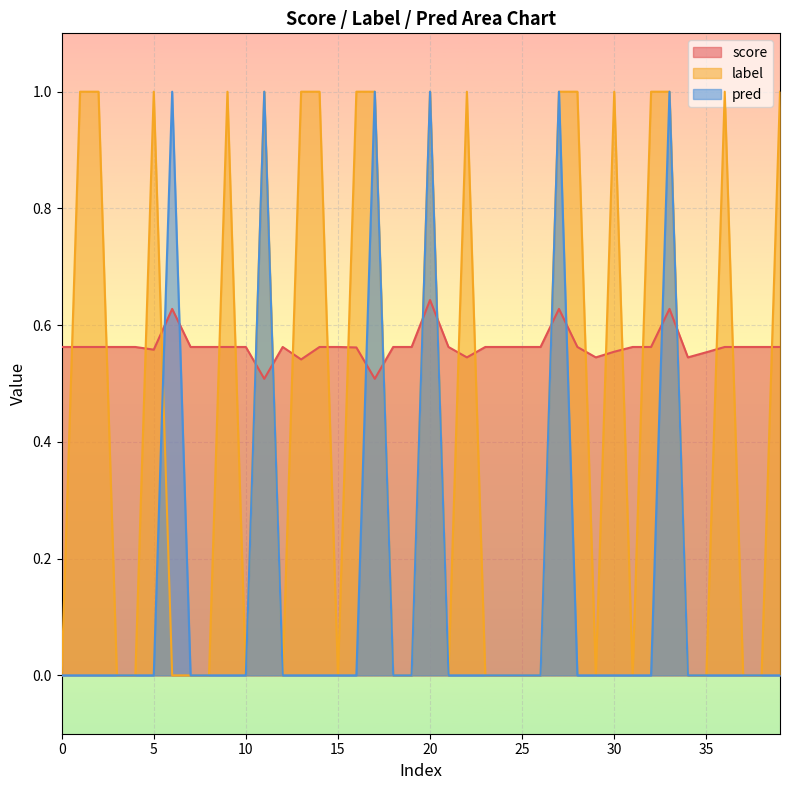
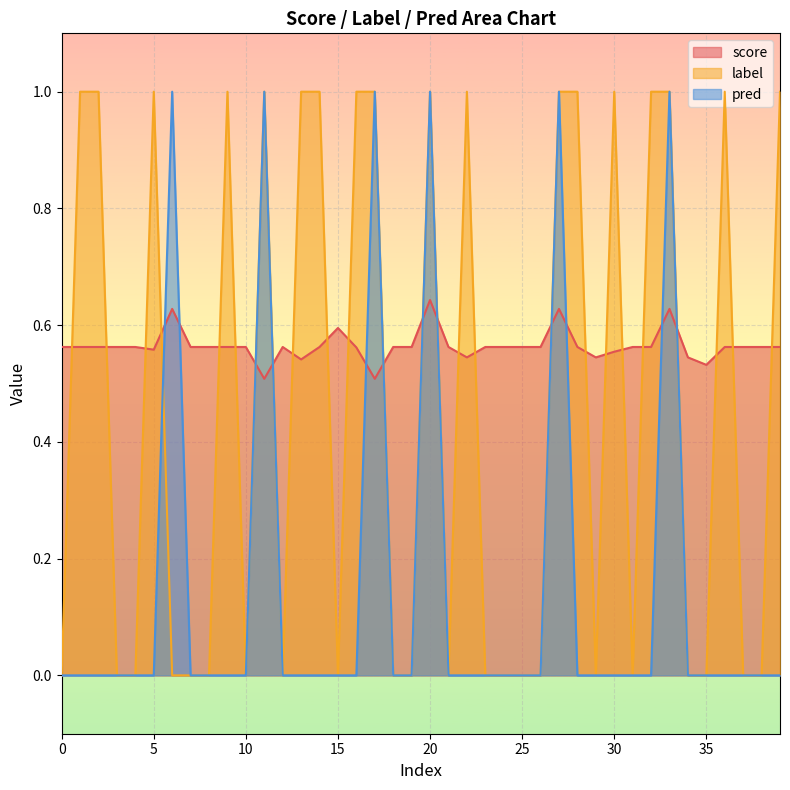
score, 15: 0.56 -> 0.60
score, 35: 0.55 -> 0.53
